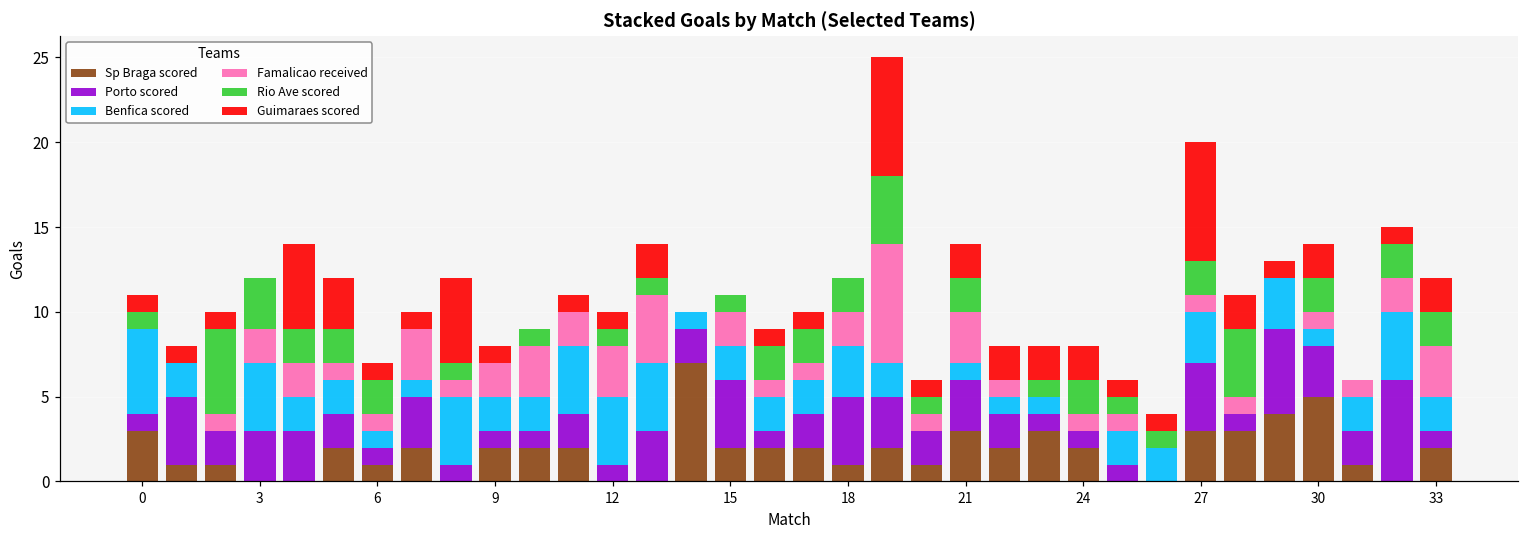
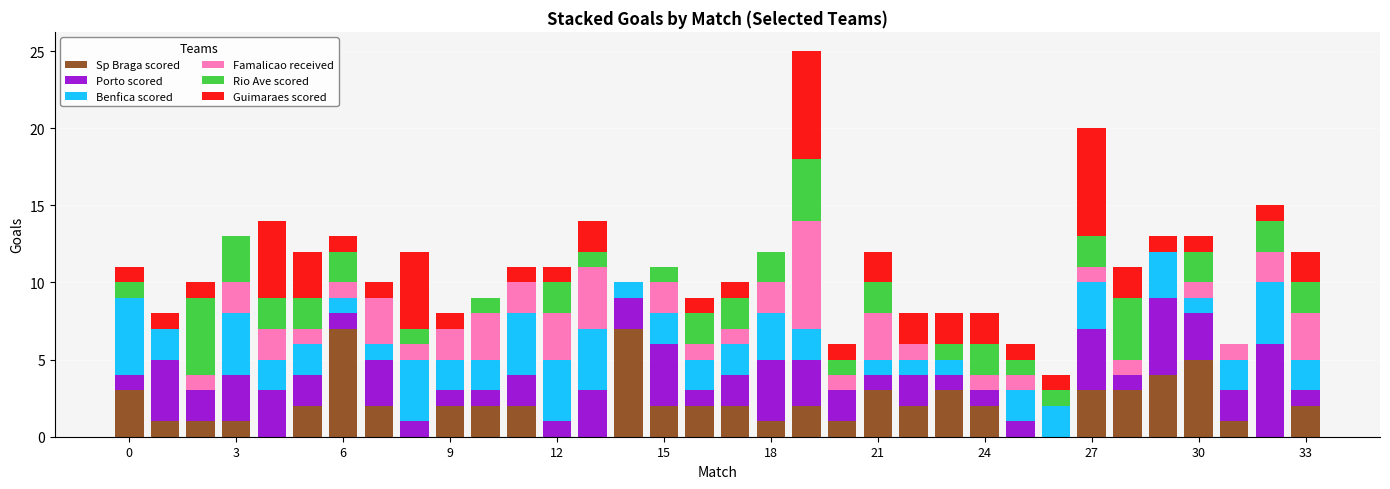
Sp Braga scored, 3: 0 -> 1
Sp Braga scored, 6: 1 -> 7
Rio Ave scored, 12: 1 -> 2
Porto scored, 21: 3 -> 1
Guimaraes scored, 30: 2 -> 1
